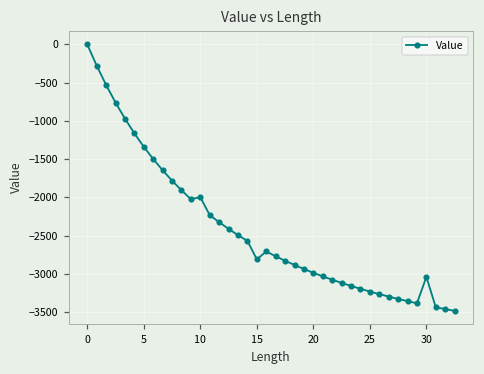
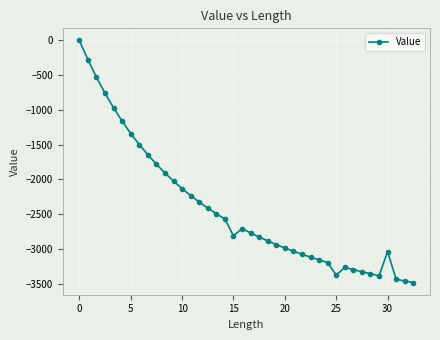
10: -2000 -> -2100
25: -3200 -> -3400
